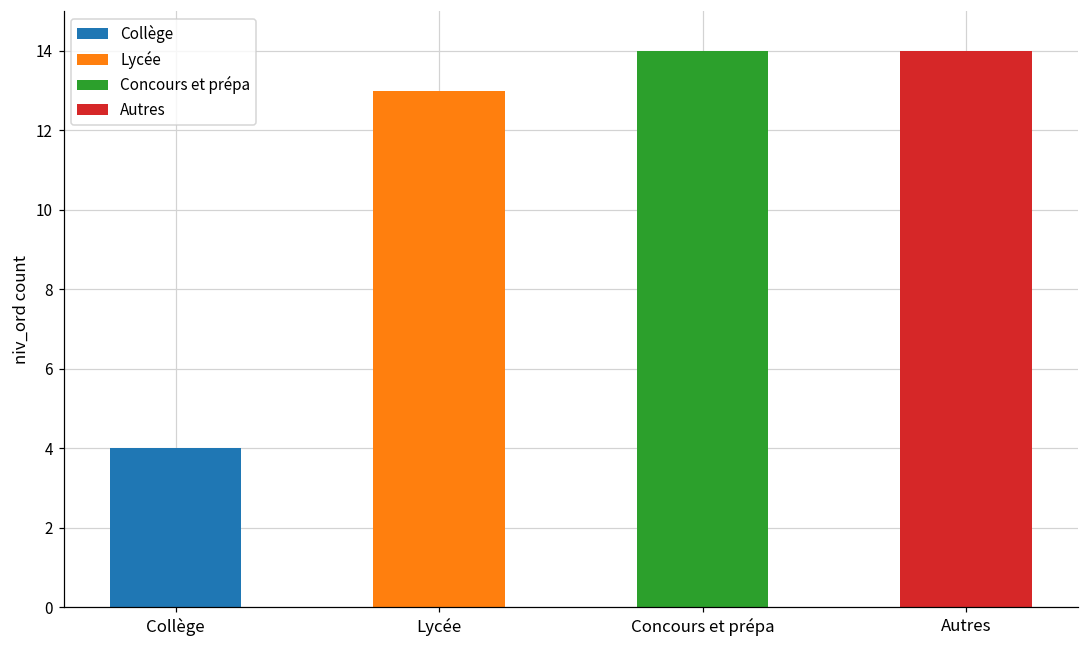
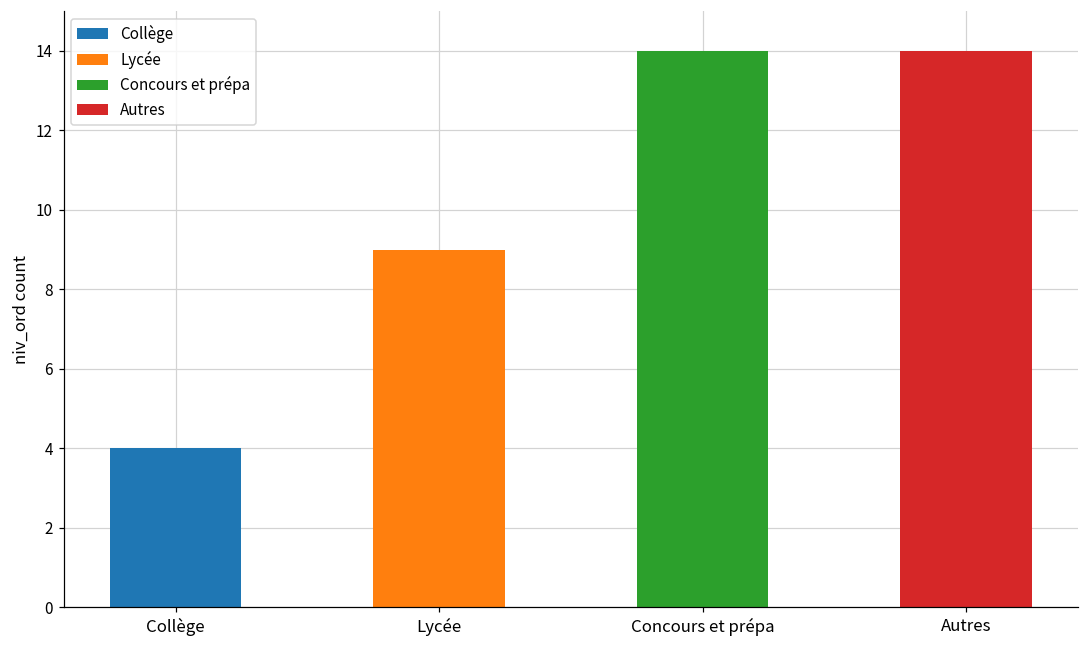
Lycée: 13 -> 9
